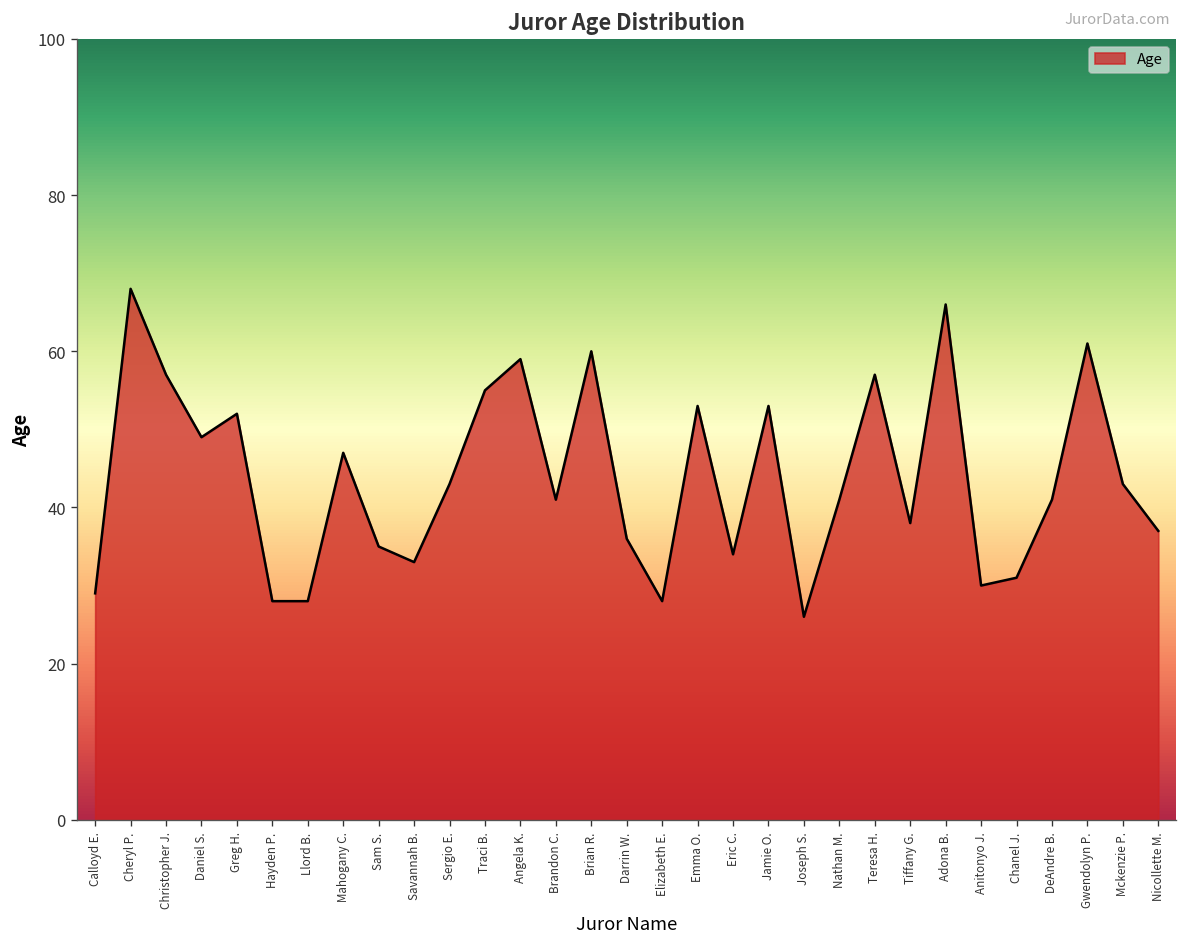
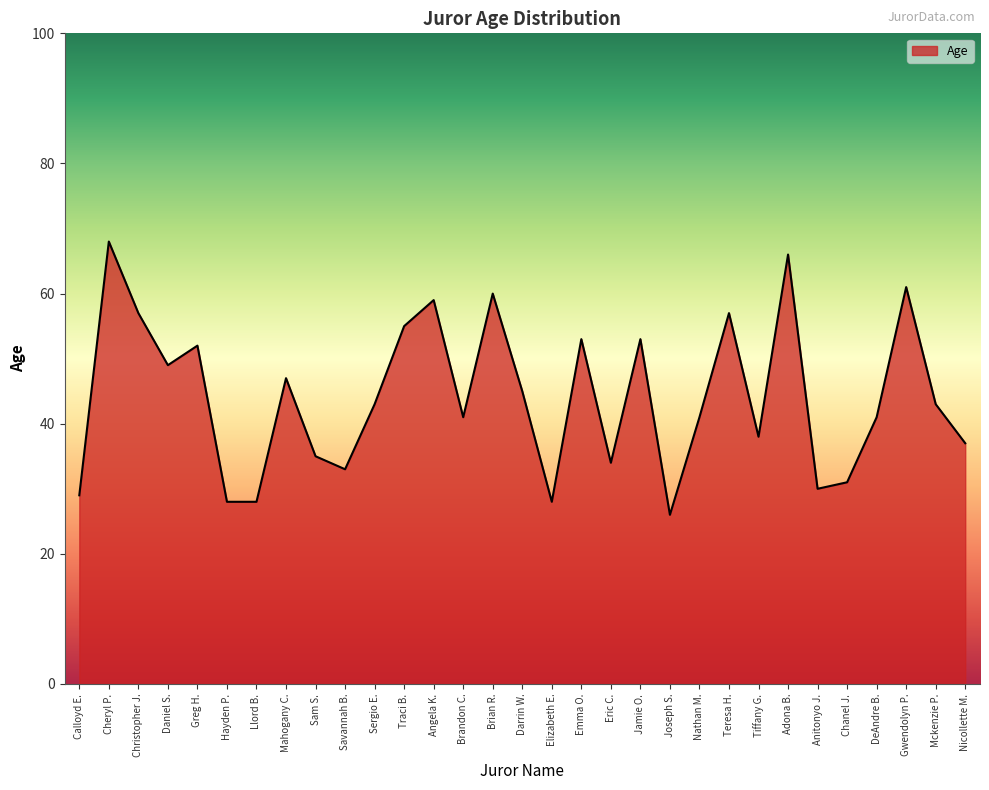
Darrin W.: 36 -> 45
